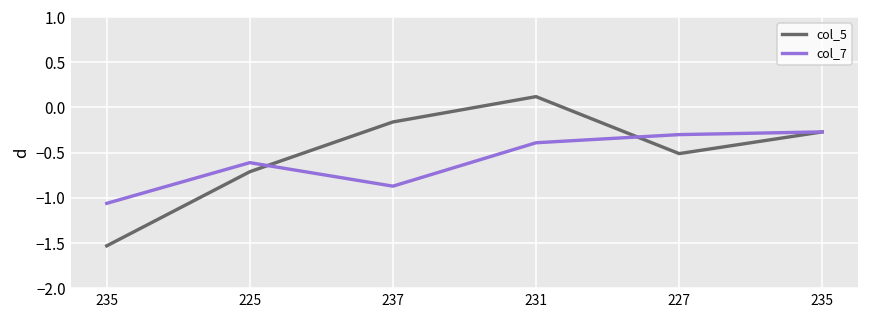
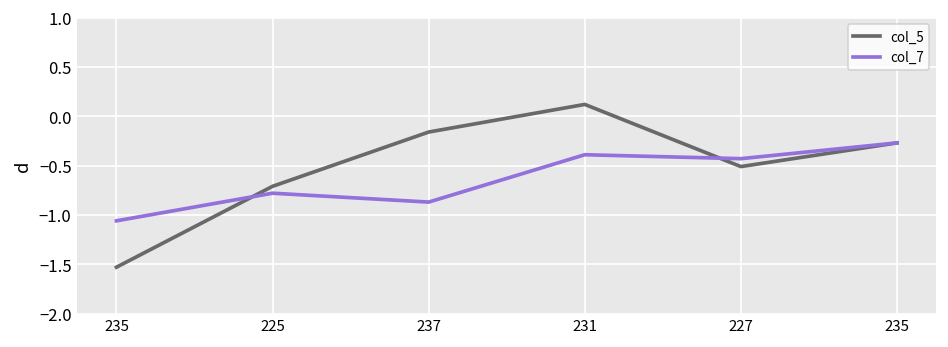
col_7, 225: -0.6 -> -0.8
col_7, 227: -0.3 -> -0.4
